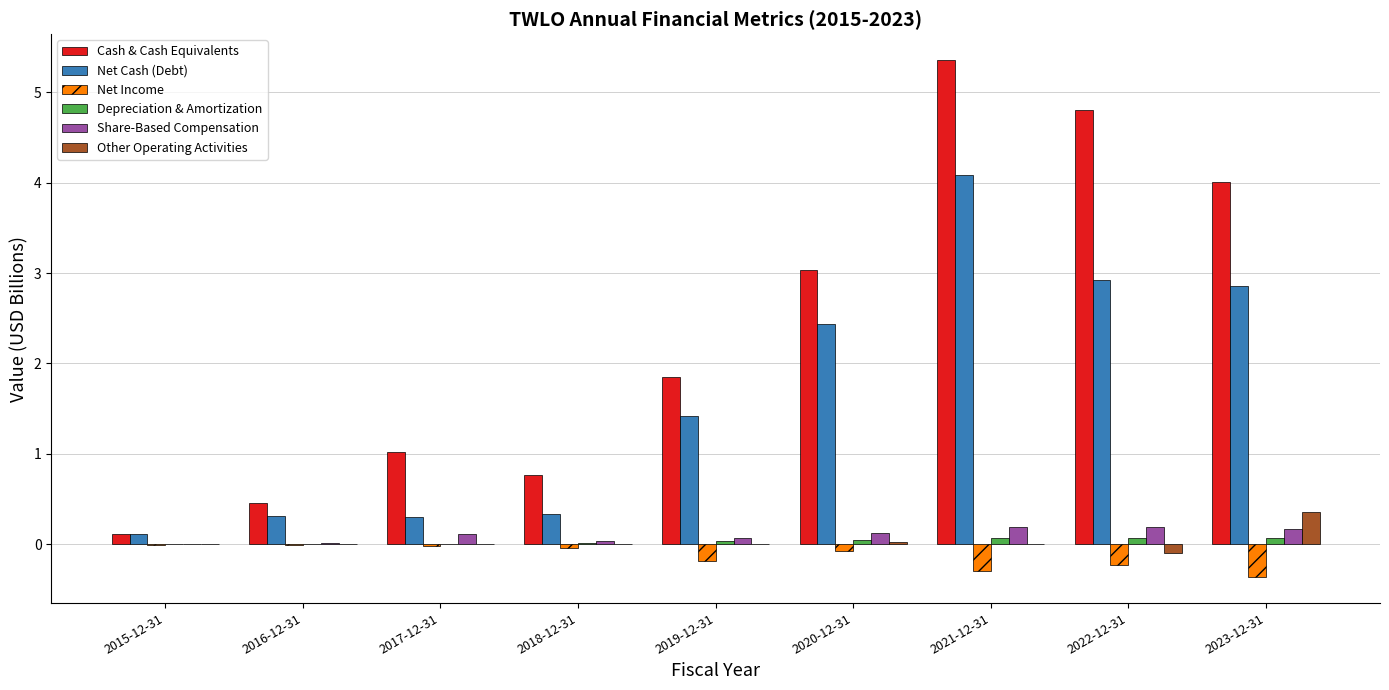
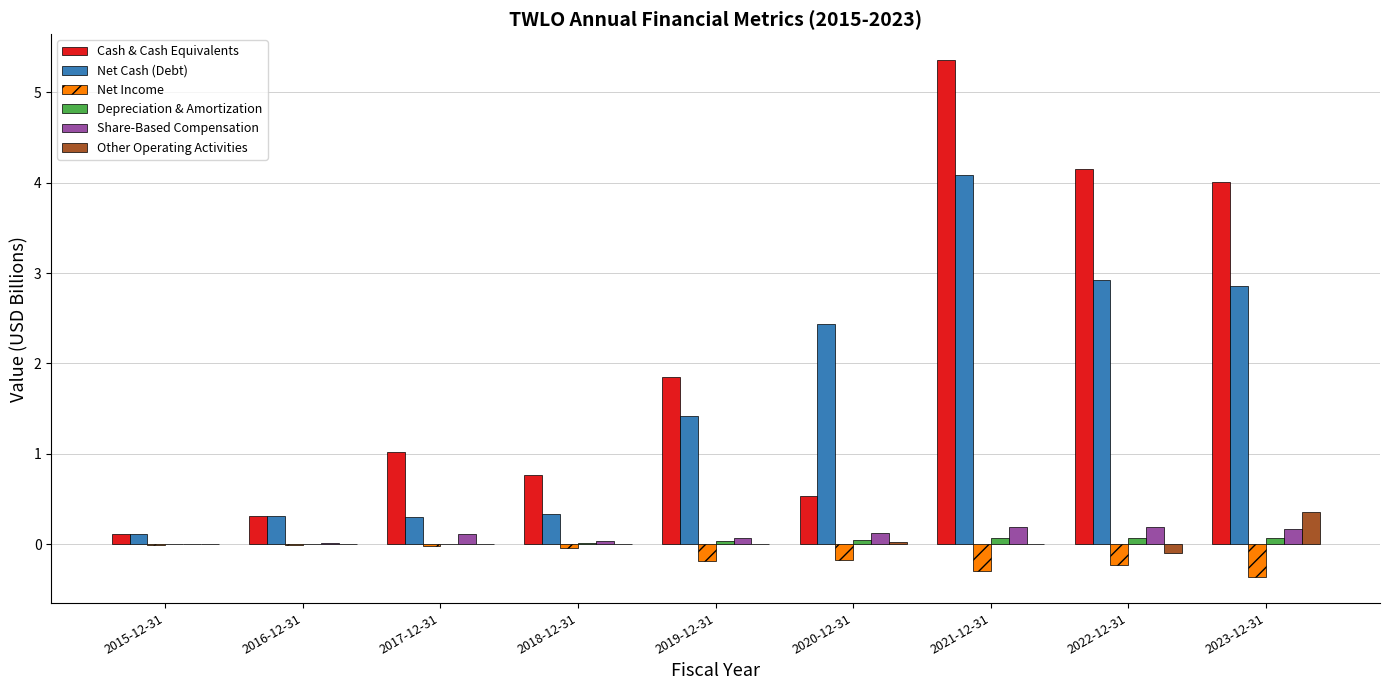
Cash & Cash Equivalents, 2016-12-31: 0.5 -> 0.3
Cash & Cash Equivalents, 2020-12-31: 3.0 -> 0.5
Net Income, 2020-12-31: -0.1 -> -0.2
Cash & Cash Equivalents, 2022-12-31: 4.8 -> 4.2
